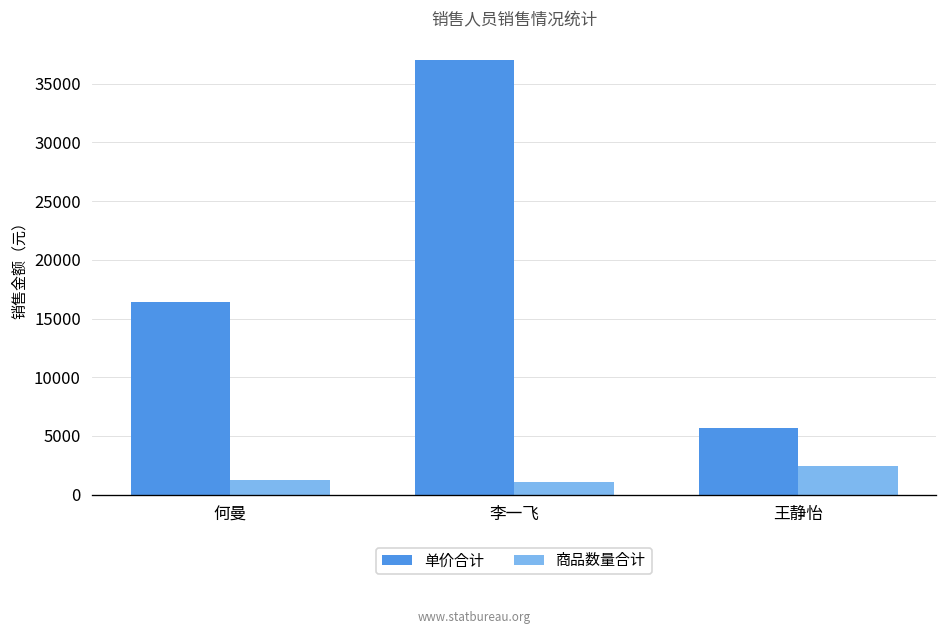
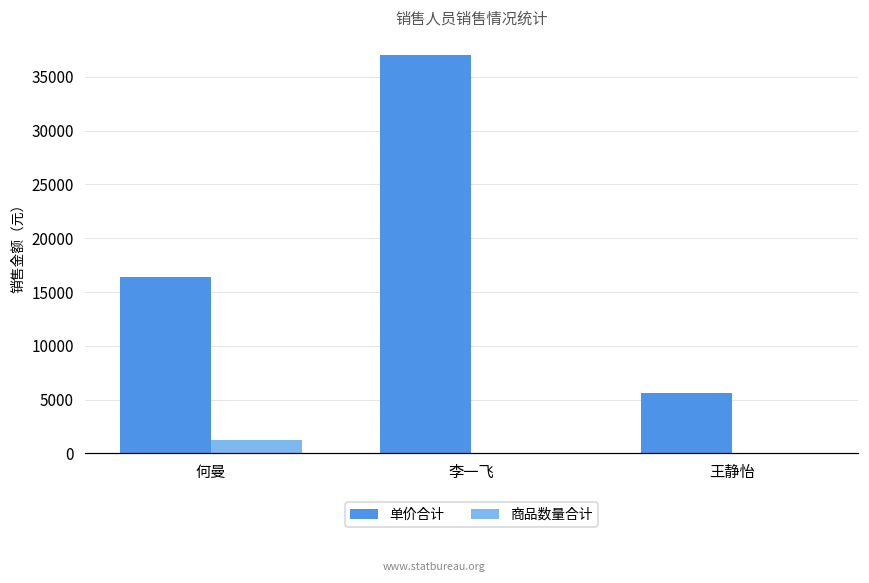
商品数量合计, 李一飞: 1000 -> 0
商品数量合计, 王静怡: 2000 -> 0
